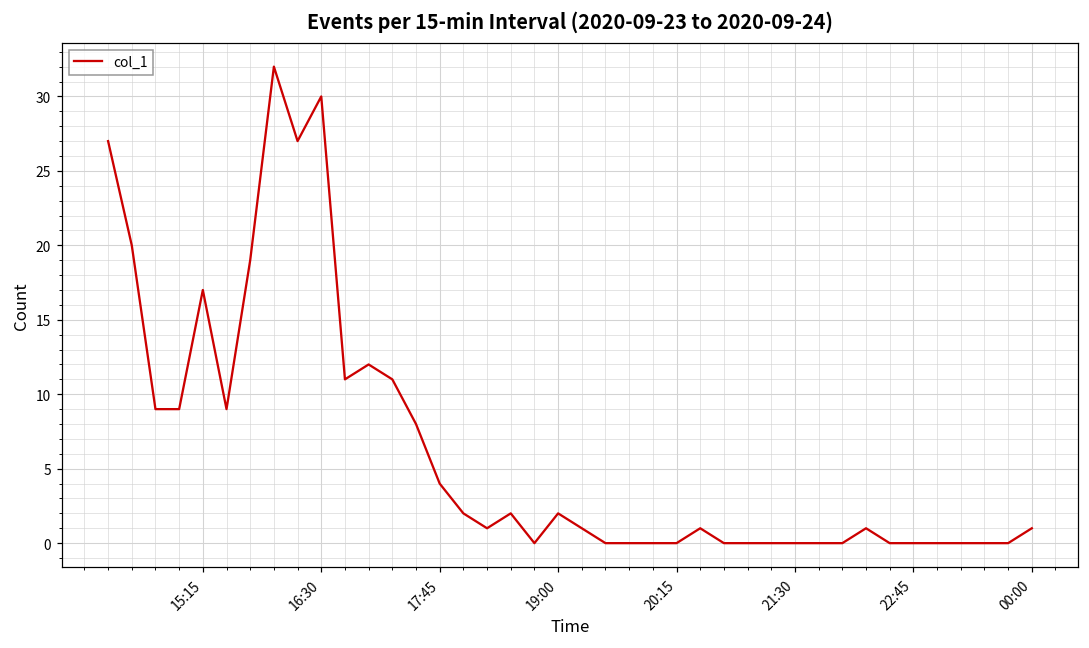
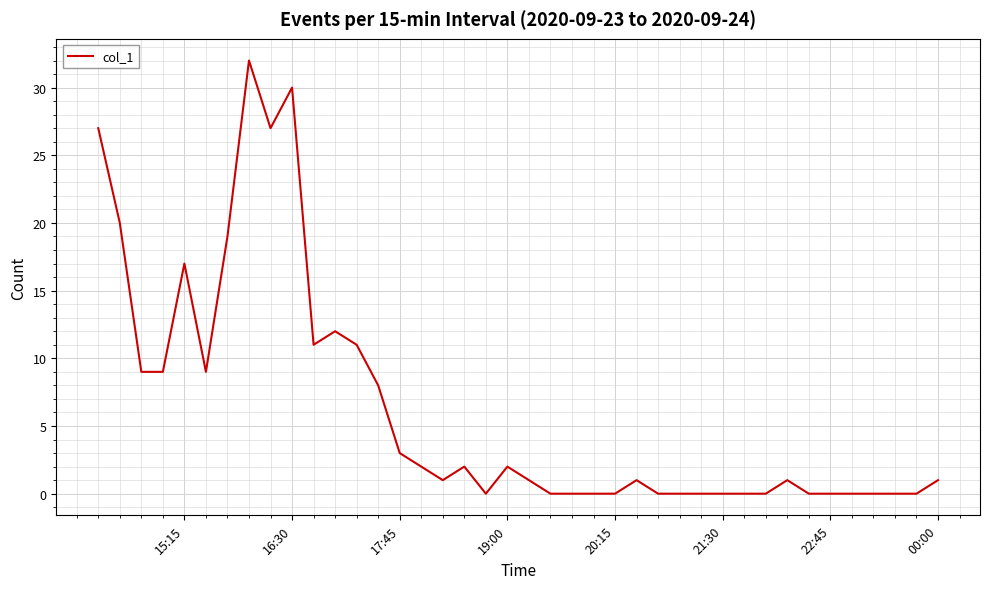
17:45: 4 -> 3
